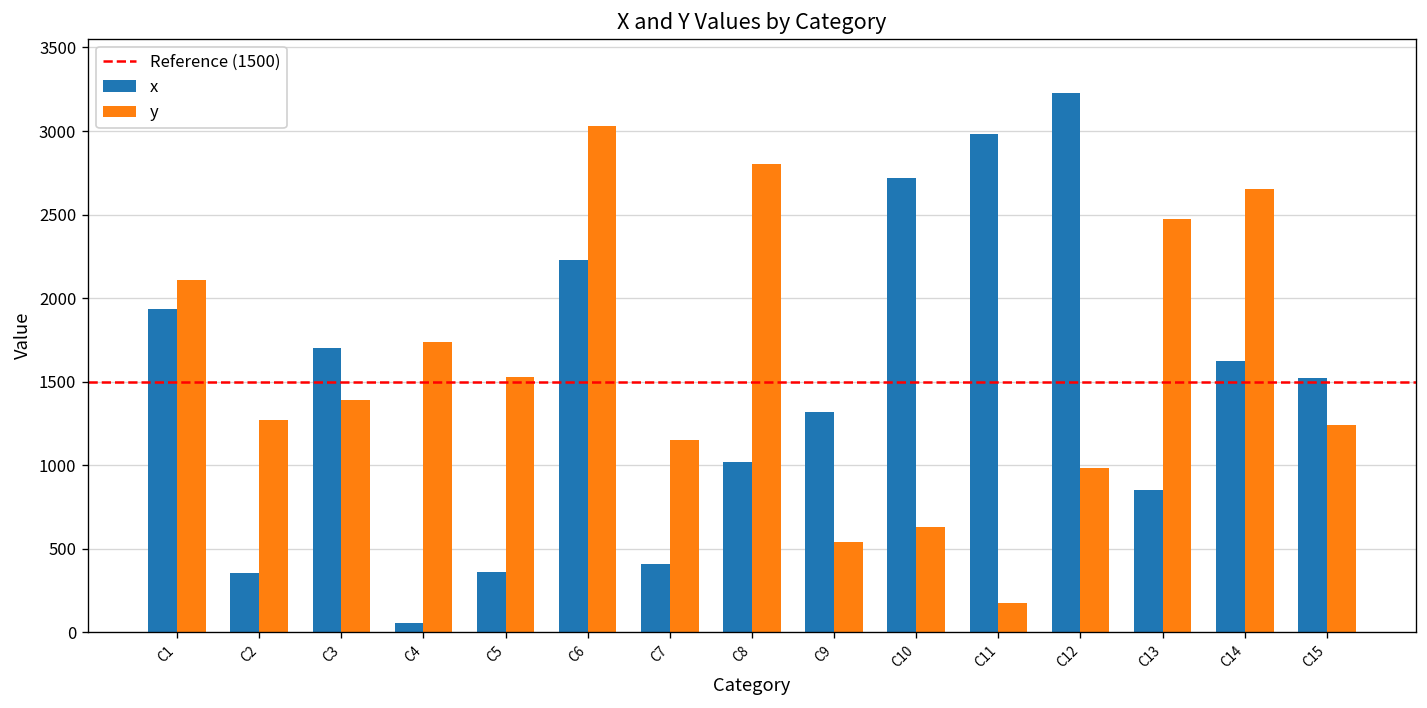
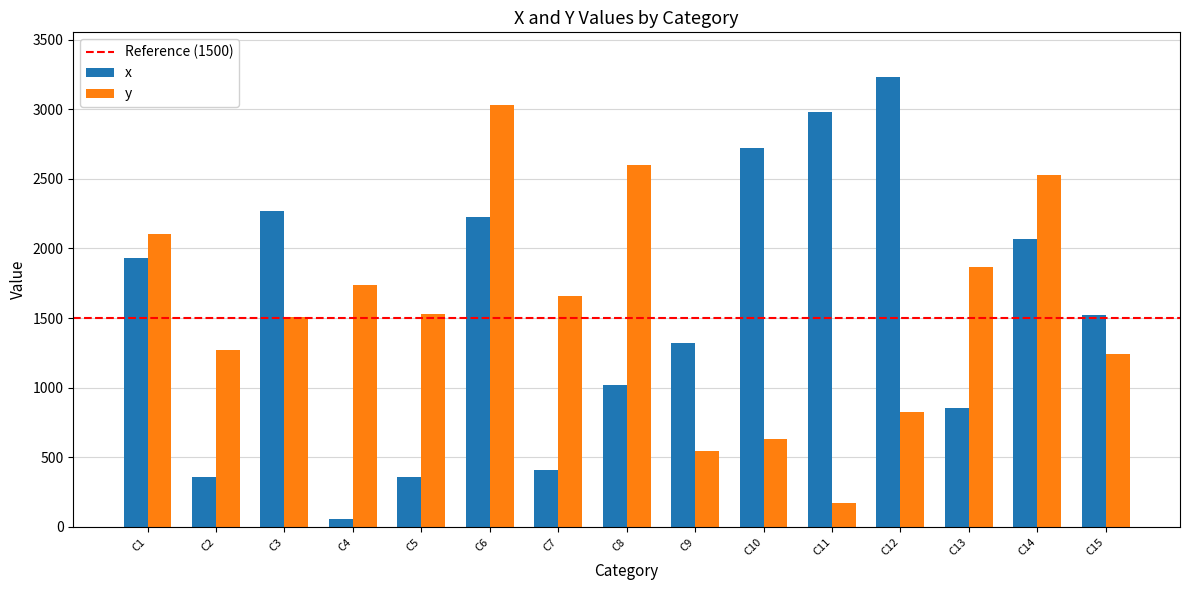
x, C3: 1700 -> 2270
y, C3: 1390 -> 1510
y, C7: 1150 -> 1660
y, C8: 2800 -> 2600
y, C12: 980 -> 830
y, C13: 2480 -> 1870
x, C14: 1620 -> 2070
y, C14: 2650 -> 2530
